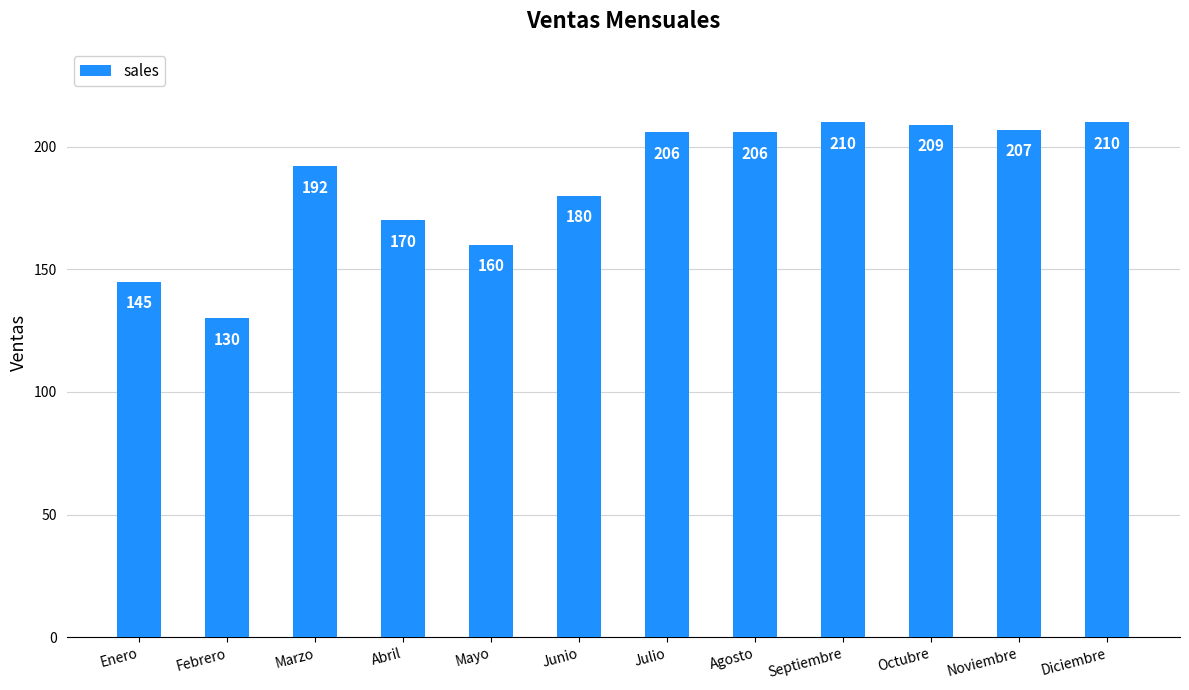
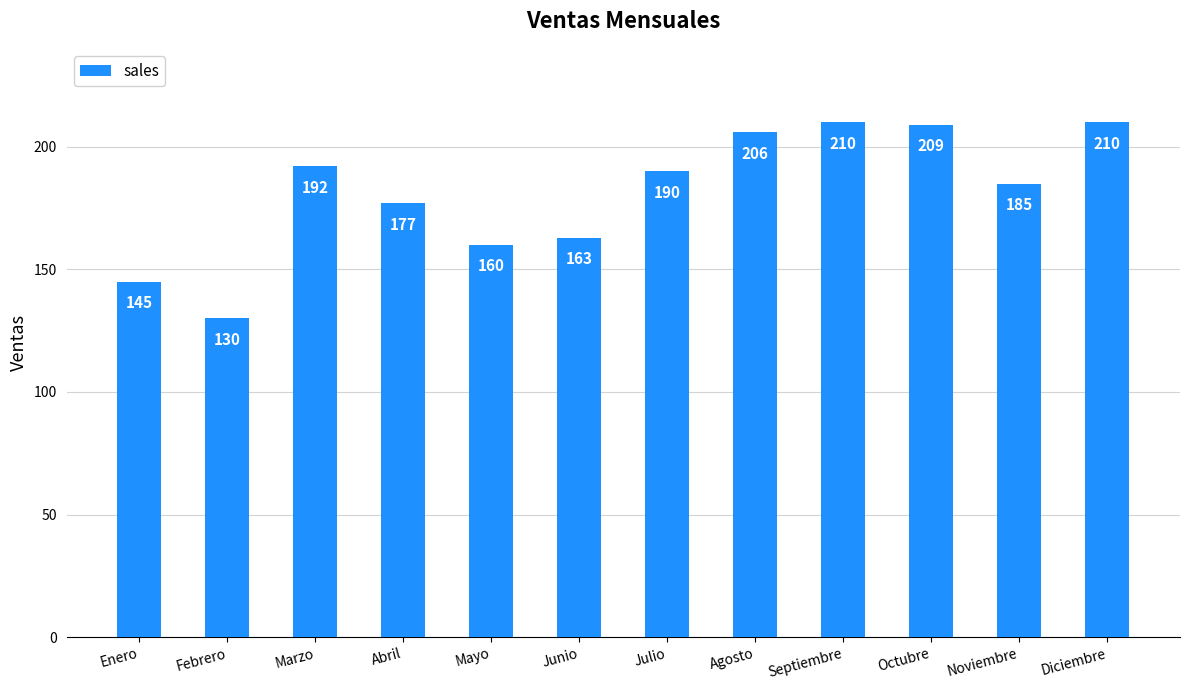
Abril: 170 -> 177
Junio: 180 -> 163
Julio: 206 -> 190
Noviembre: 207 -> 185
